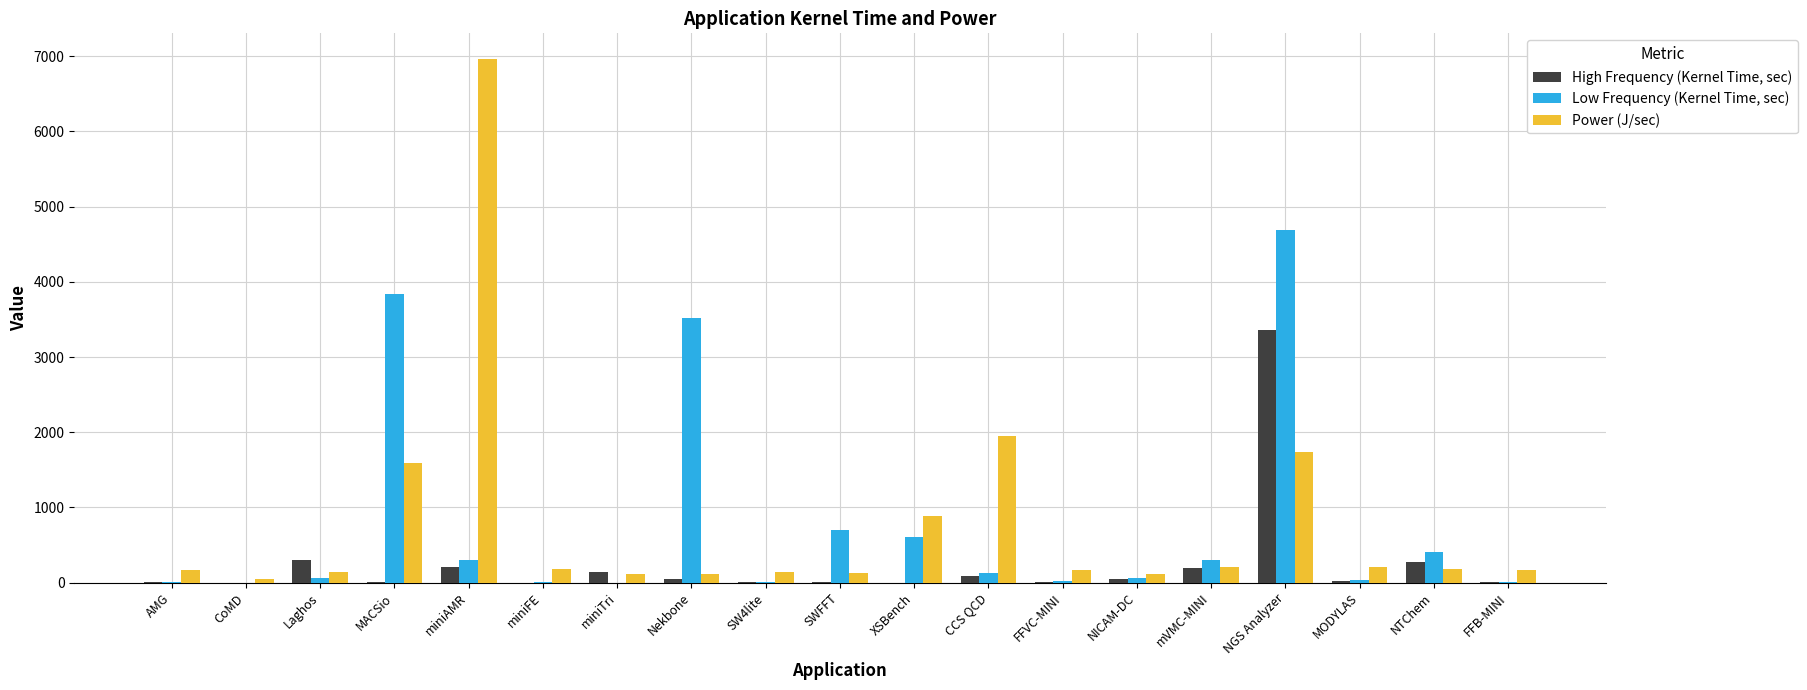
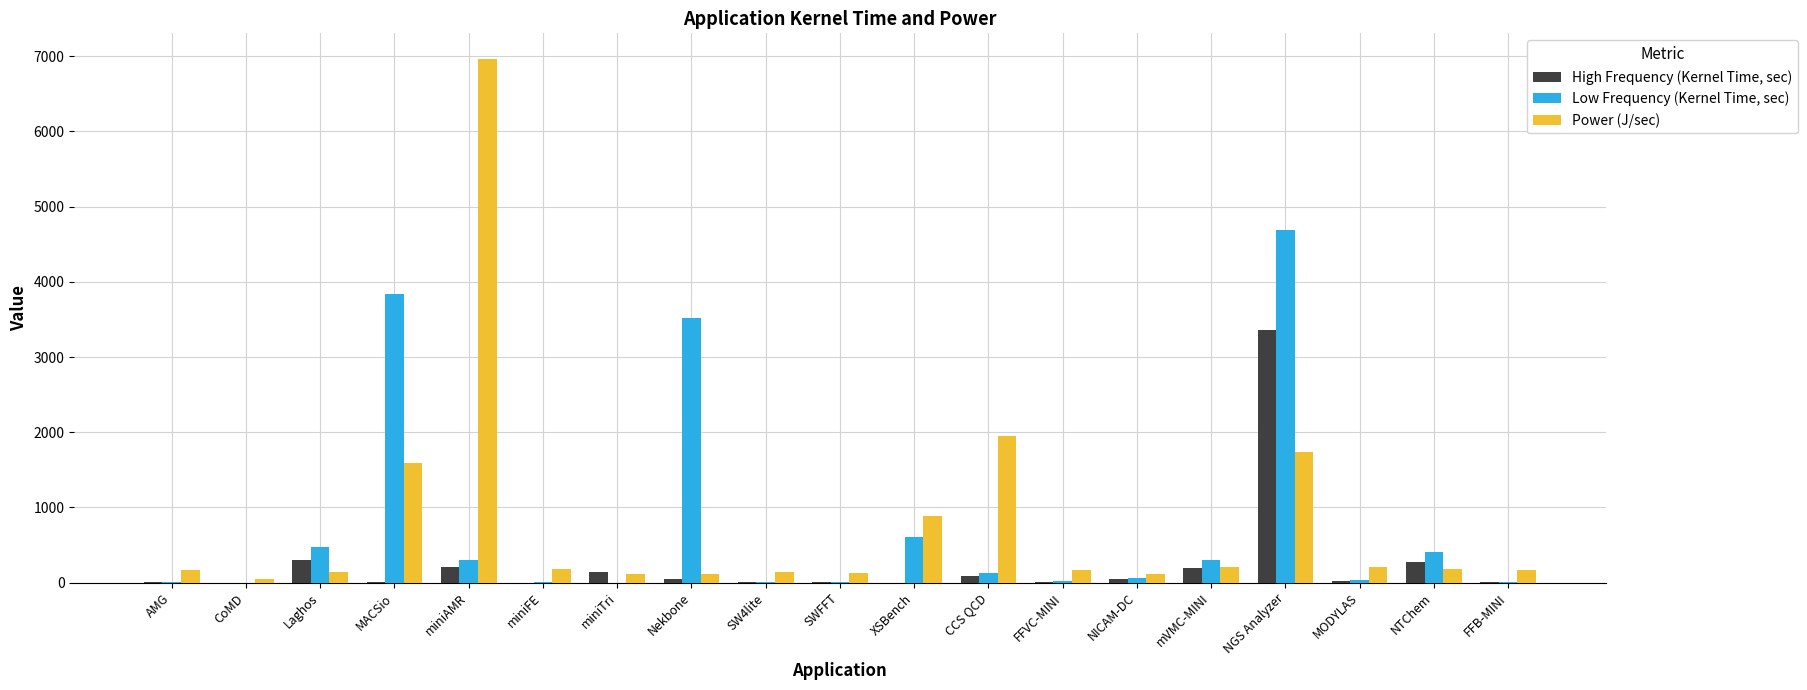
Low Frequency (Kernel Time, sec), Laghos: 100 -> 500
Low Frequency (Kernel Time, sec), SWFFT: 700 -> 0
